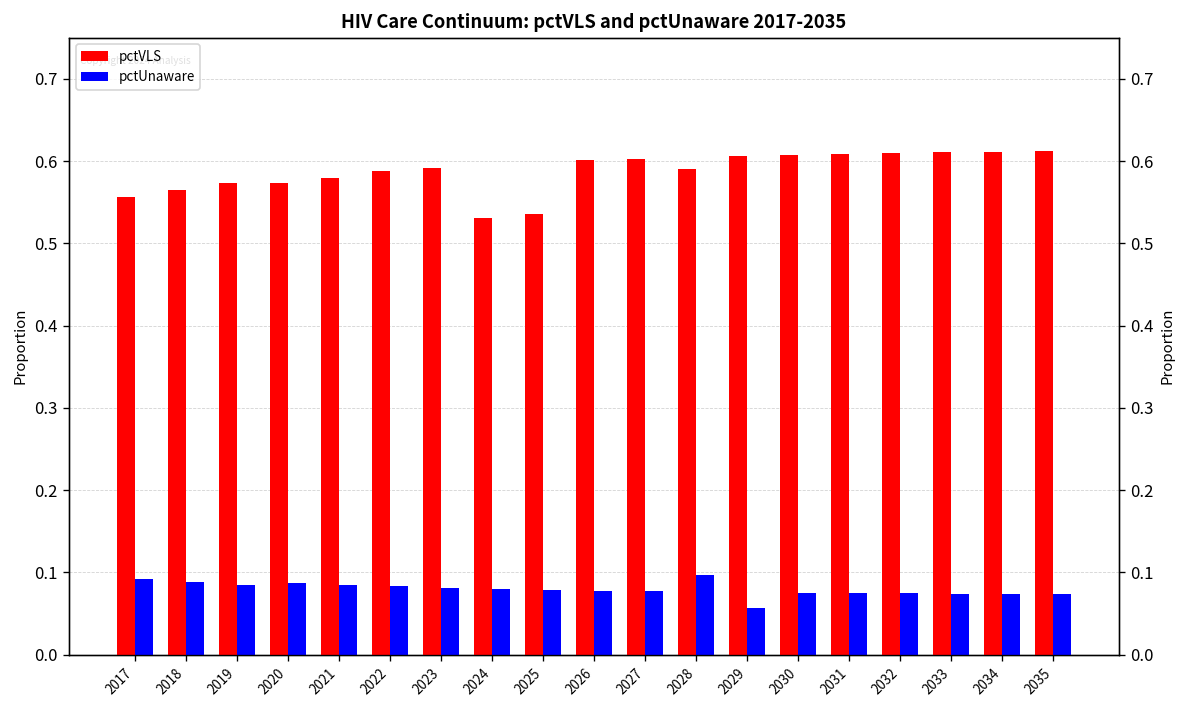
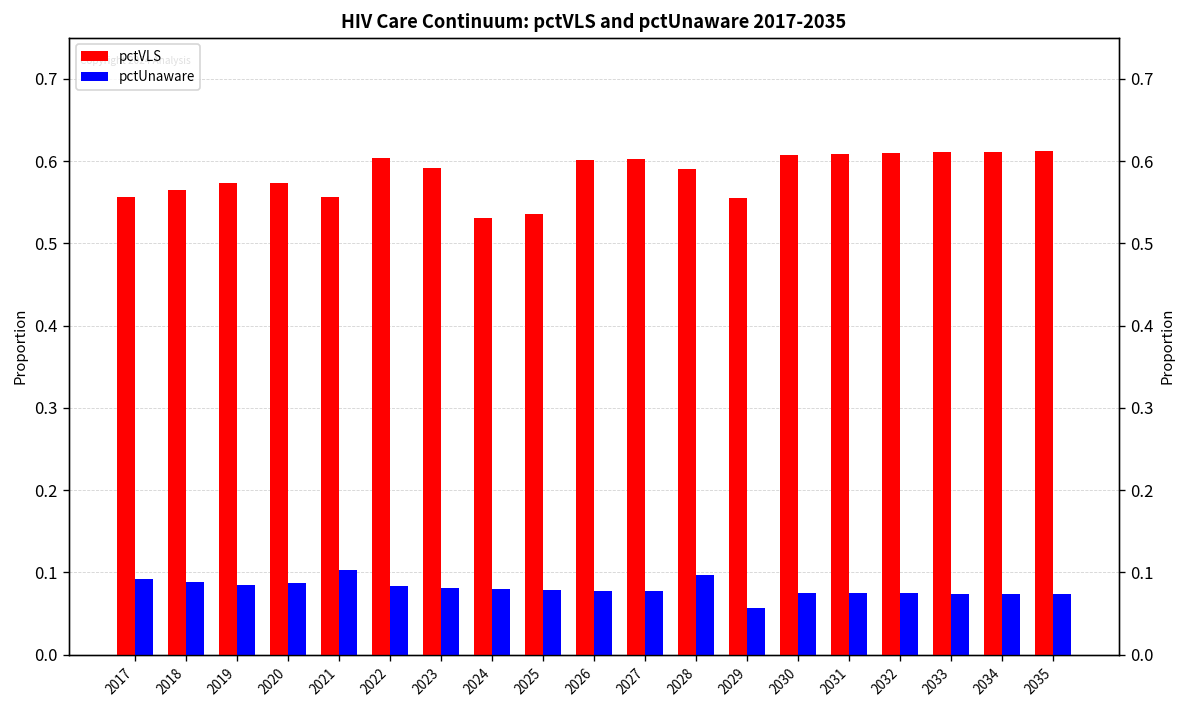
pctVLS, 2021: 0.58 -> 0.56
pctUnaware, 2021: 0.09 -> 0.10
pctVLS, 2022: 0.59 -> 0.60
pctVLS, 2029: 0.61 -> 0.56
